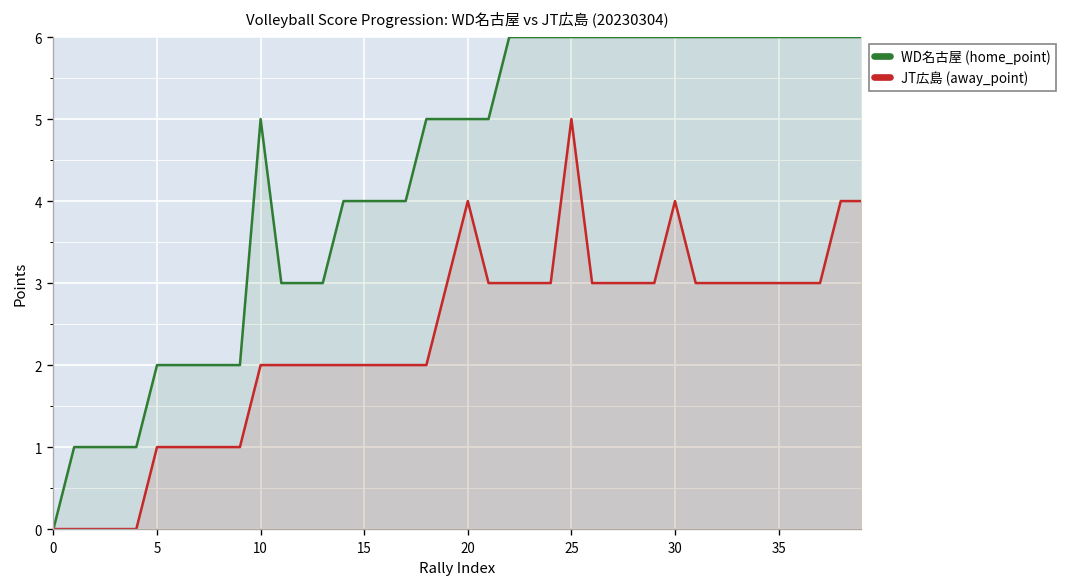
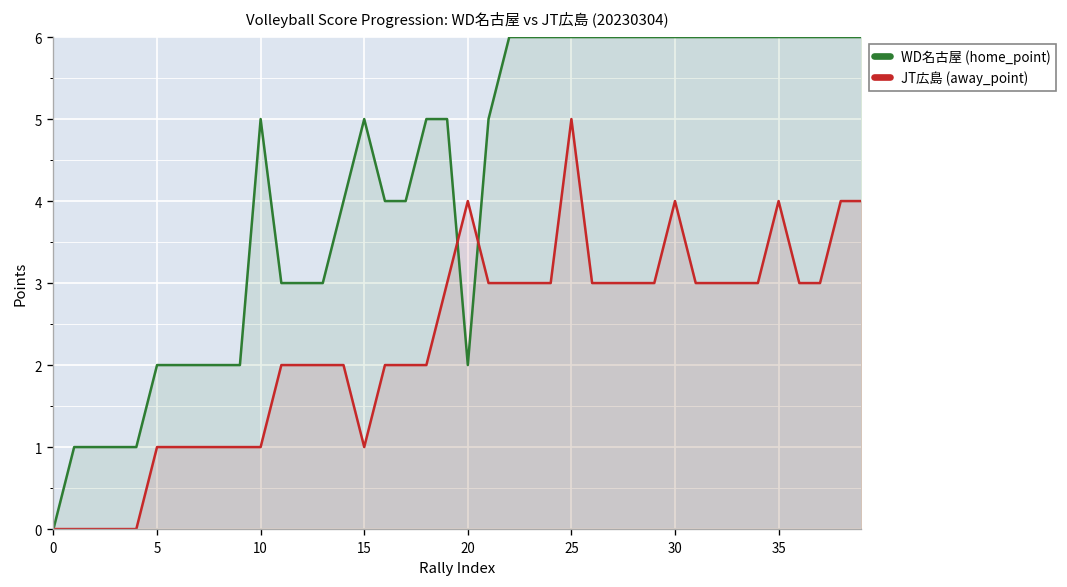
JT広島 (away_point), 10: 2 -> 1
WD名古屋 (home_point), 15: 4 -> 5
JT広島 (away_point), 15: 2 -> 1
WD名古屋 (home_point), 20: 5 -> 2
JT広島 (away_point), 35: 3 -> 4
